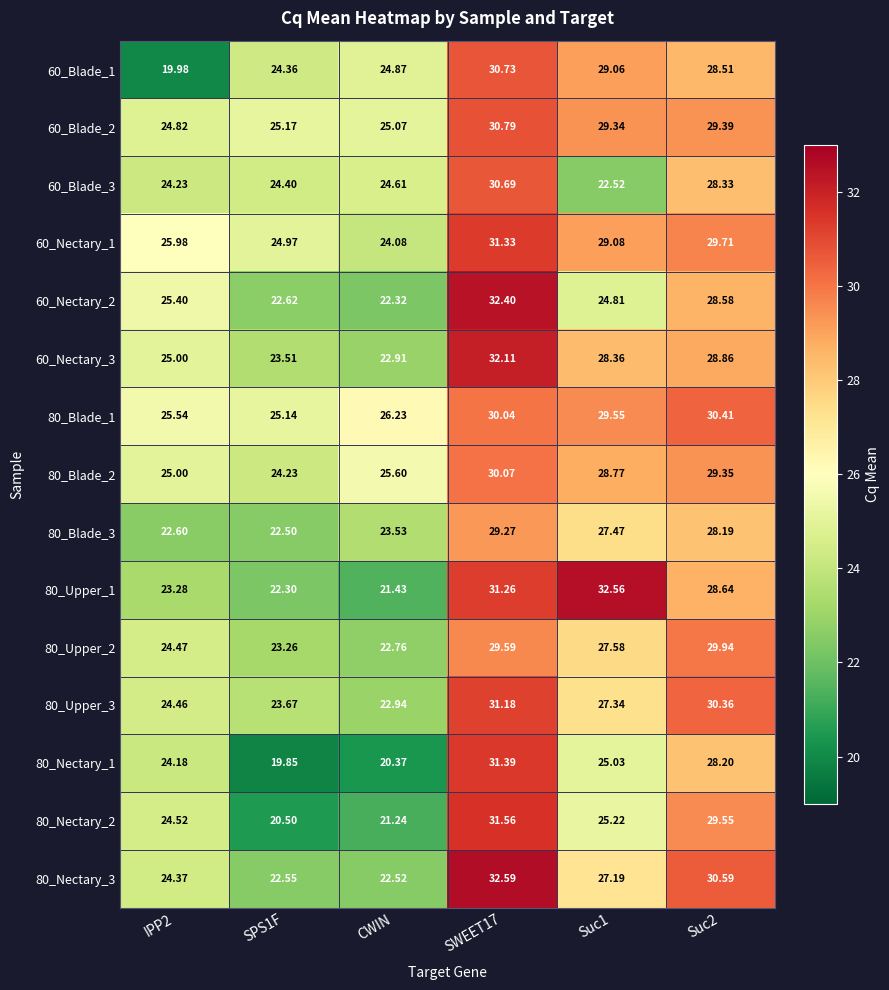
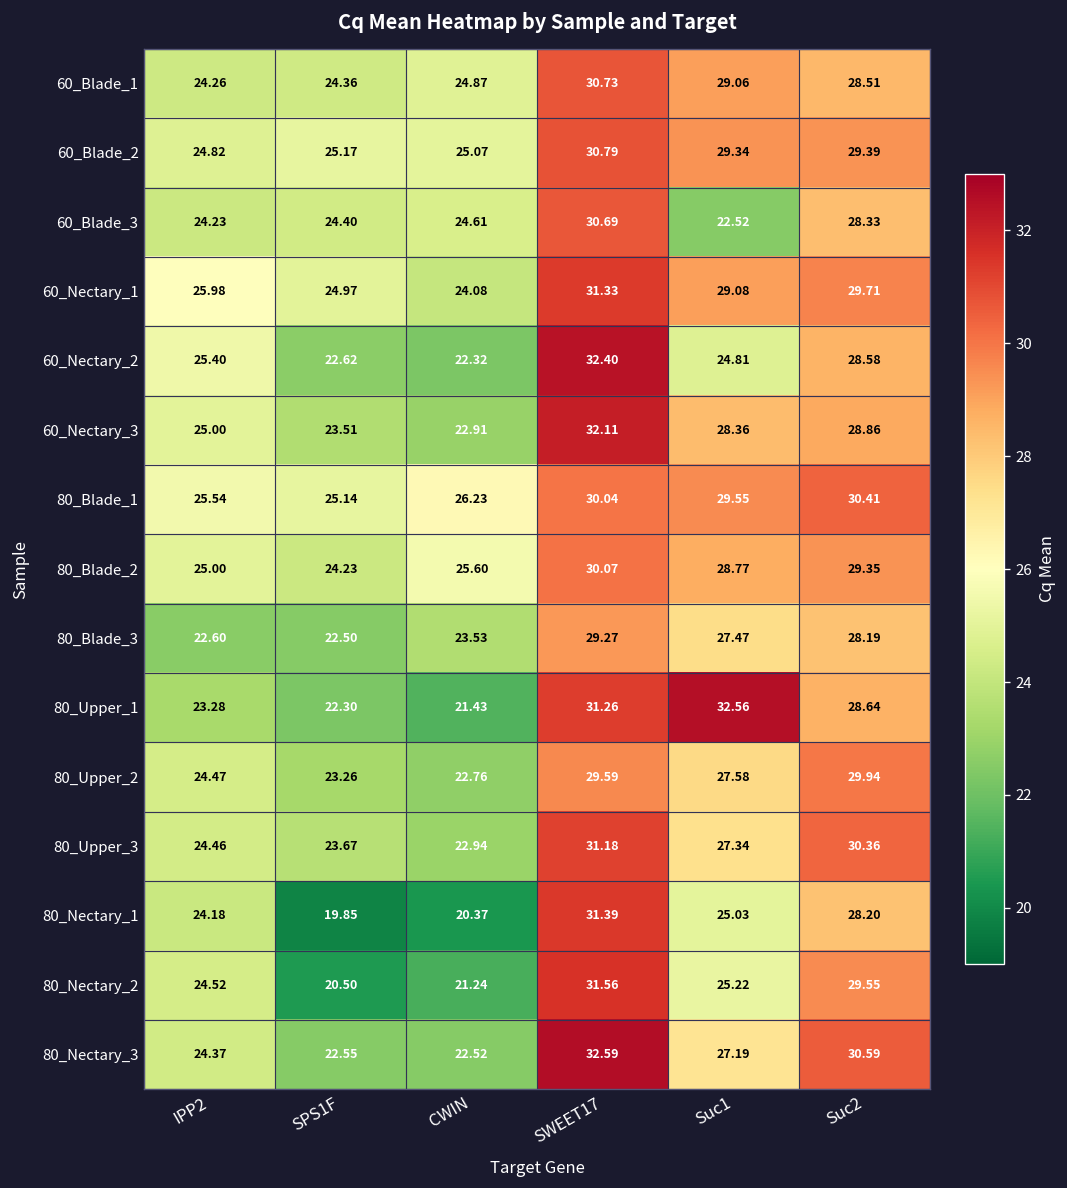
60_Blade_1, IPP2: 19.98 -> 24.26
